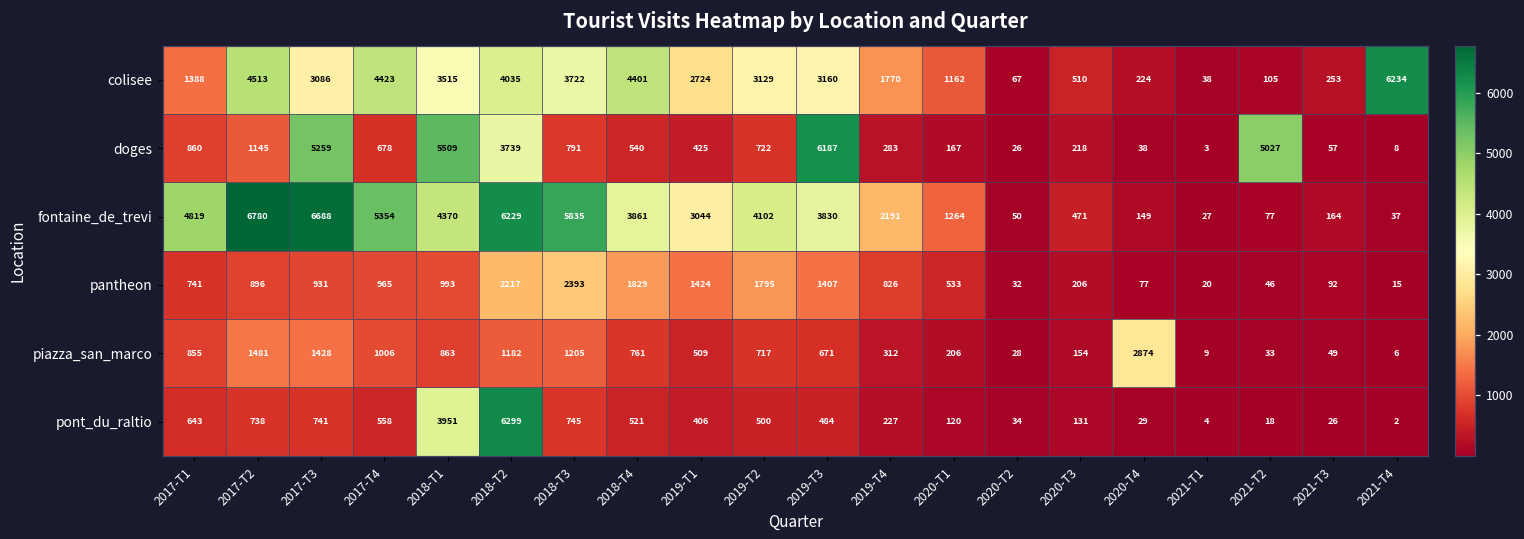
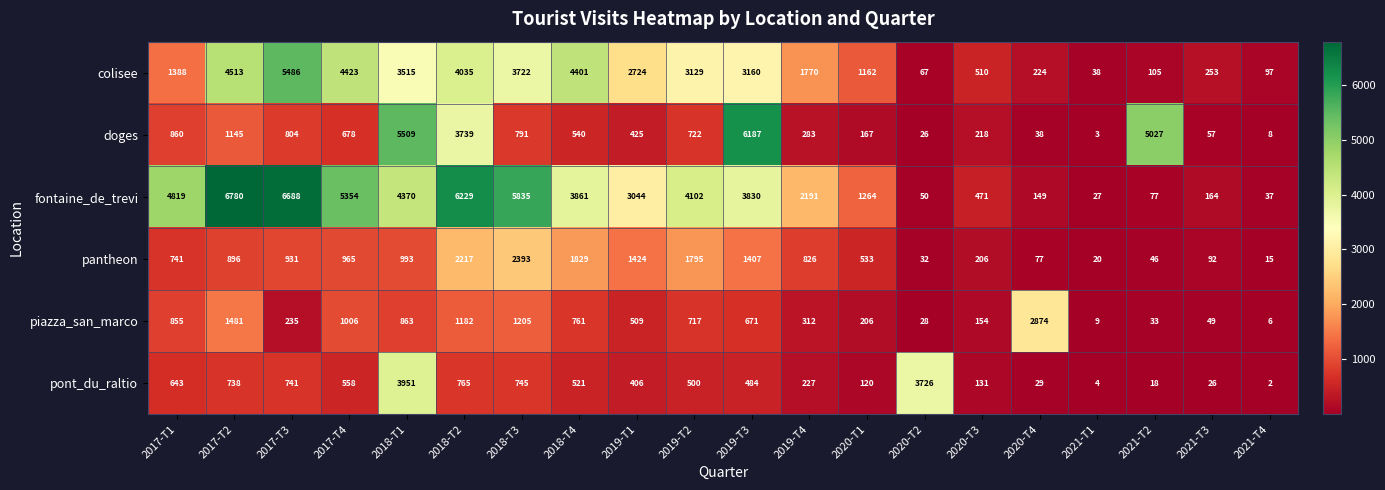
colisee, 2017-T3: 3086 -> 5486
colisee, 2021-T4: 6234 -> 97
doges, 2017-T3: 5259 -> 804
piazza_san_marco, 2017-T3: 1428 -> 235
pont_du_raltio, 2018-T2: 6299 -> 765
pont_du_raltio, 2020-T2: 34 -> 3726
